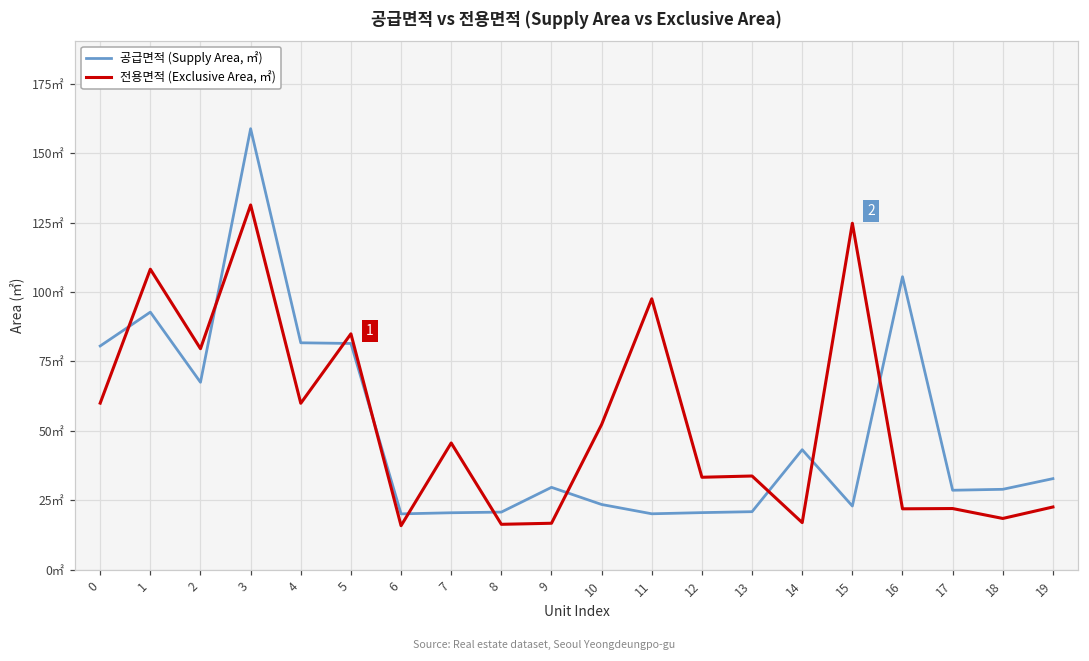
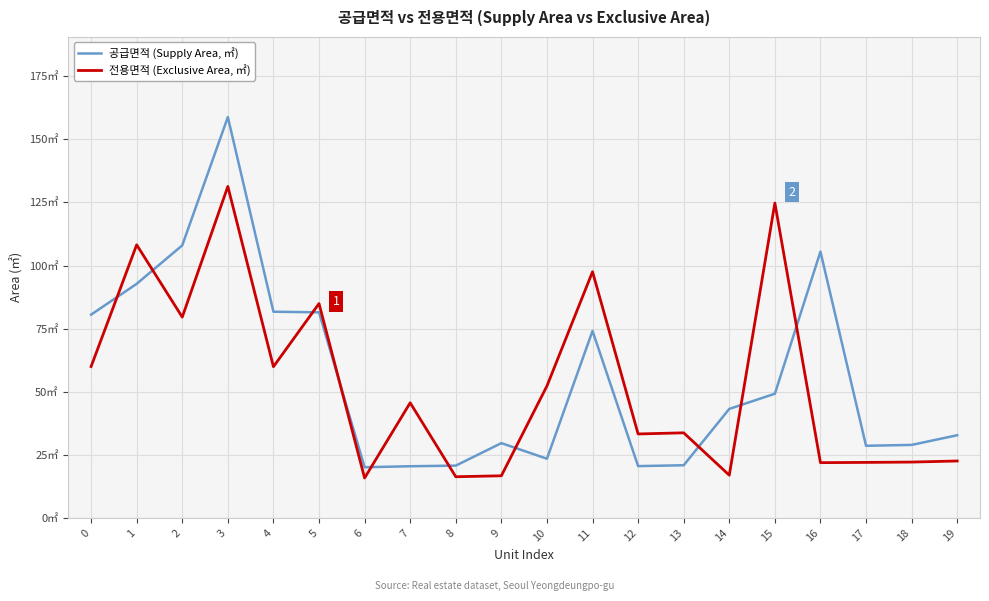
공급면적 (Supply Area, ㎡), 2: 67㎡ -> 108㎡
공급면적 (Supply Area, ㎡), 11: 20㎡ -> 74㎡
공급면적 (Supply Area, ㎡), 15: 23㎡ -> 49㎡
전용면적 (Exclusive Area, ㎡), 18: 18㎡ -> 22㎡
